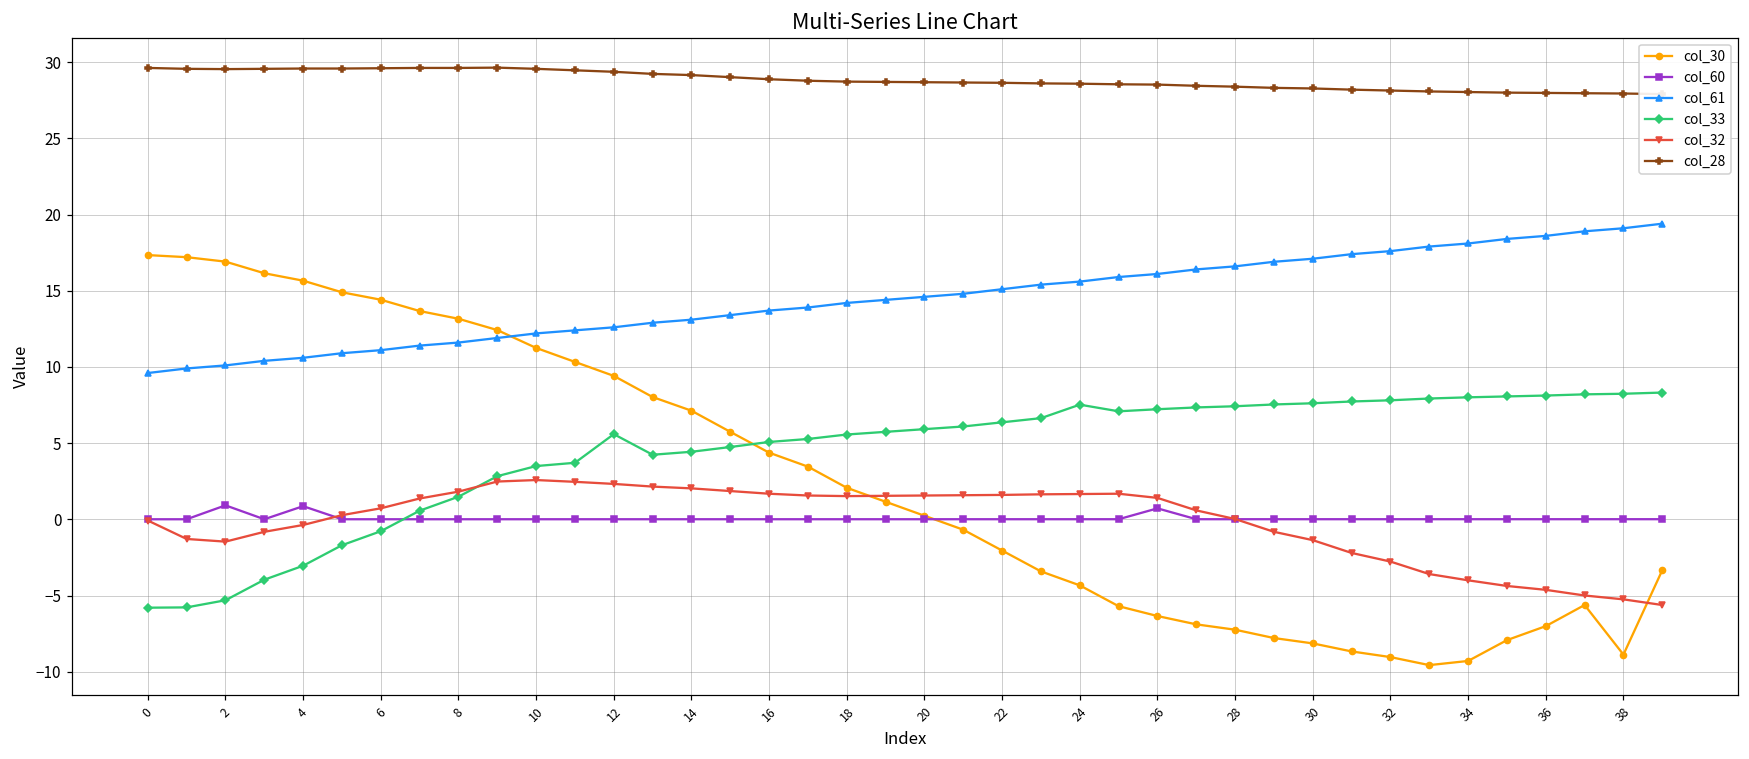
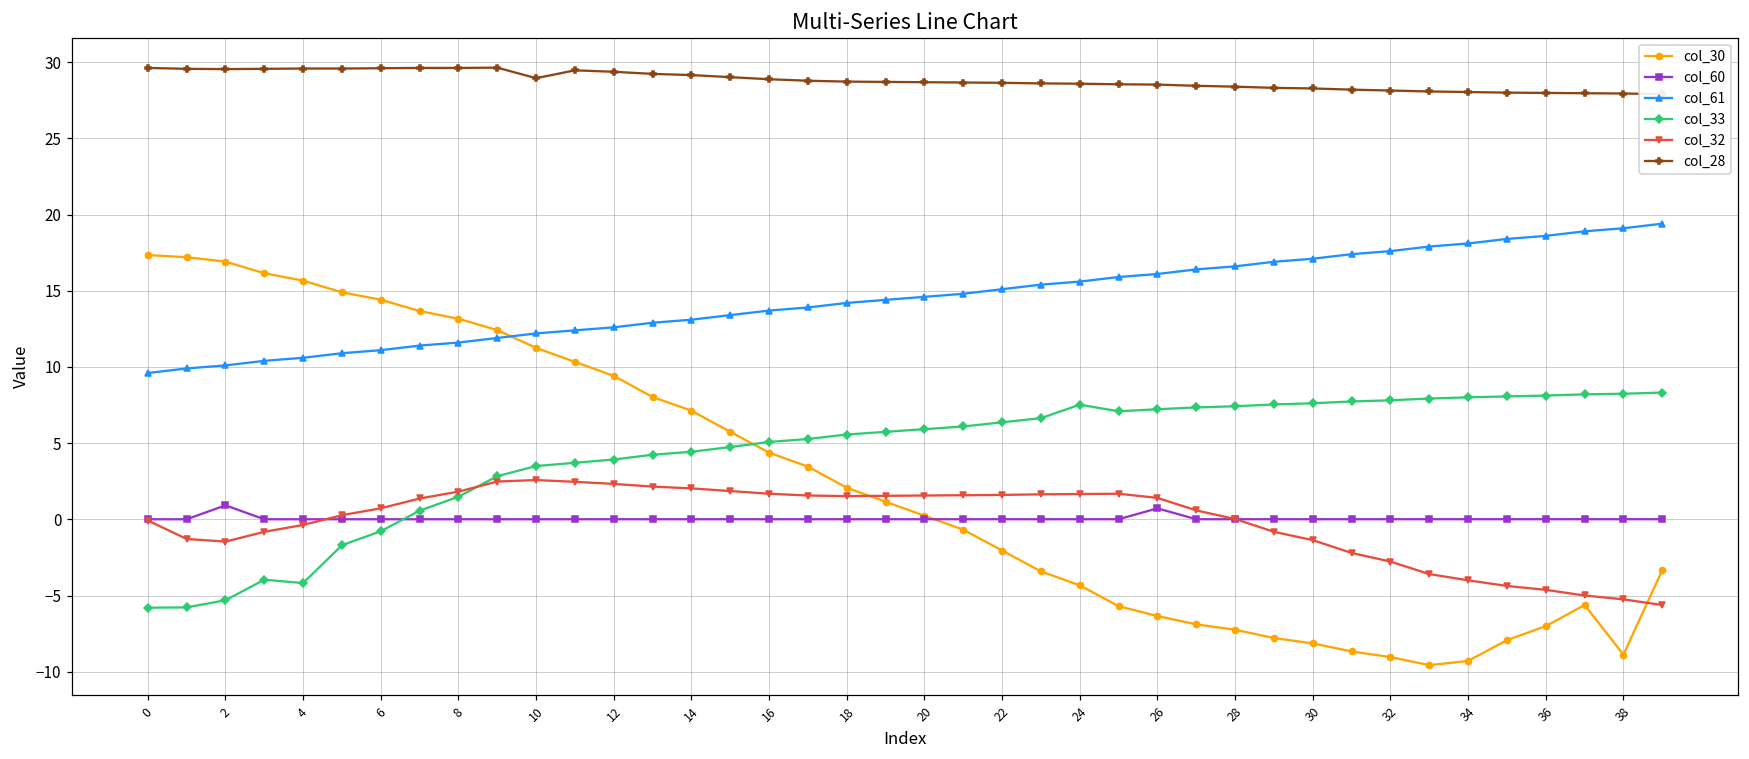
col_60, 4: 0.9 -> 0.0
col_33, 4: -3.0 -> -4.2
col_28, 10: 29.6 -> 28.9
col_33, 12: 5.6 -> 3.9
